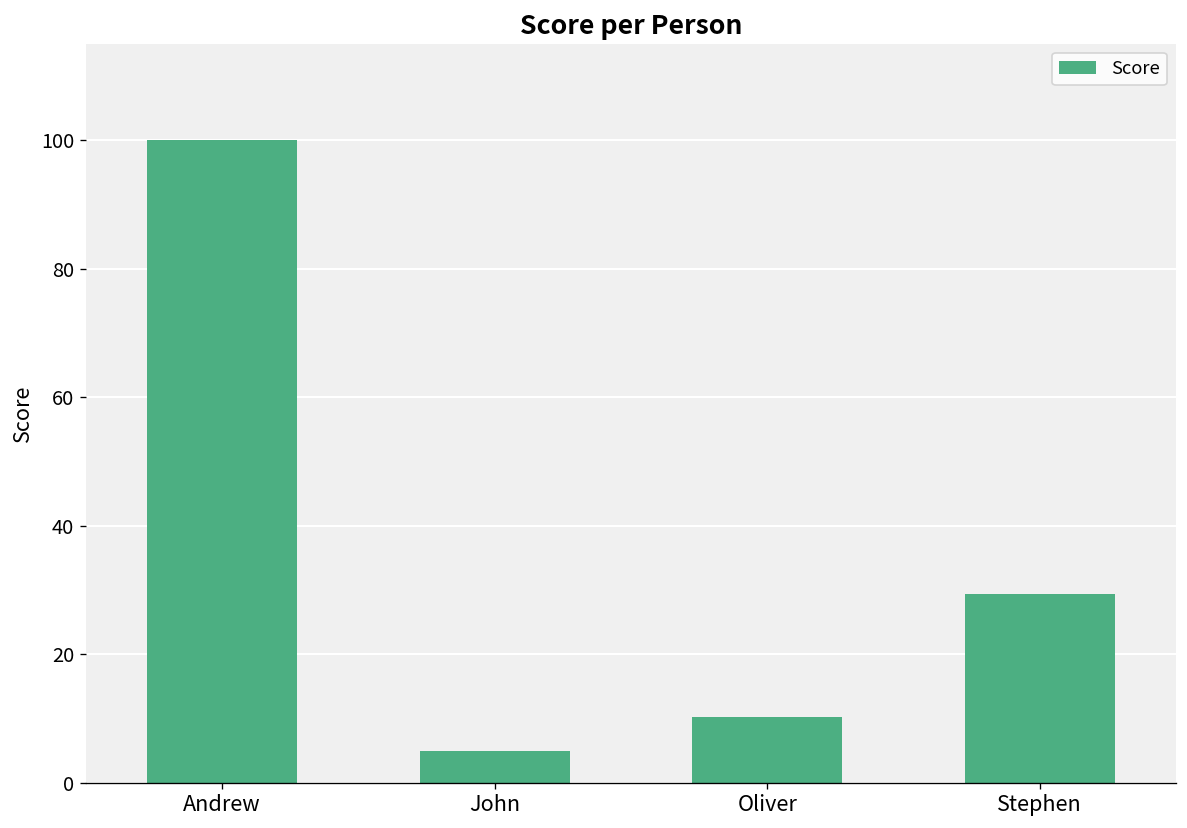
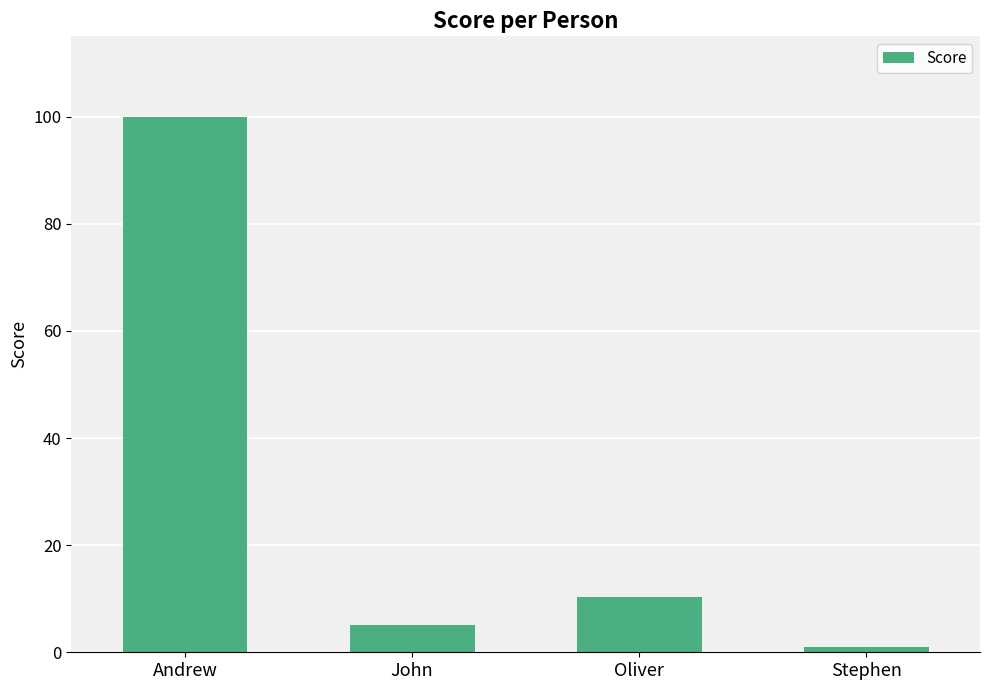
Stephen: 29 -> 1
